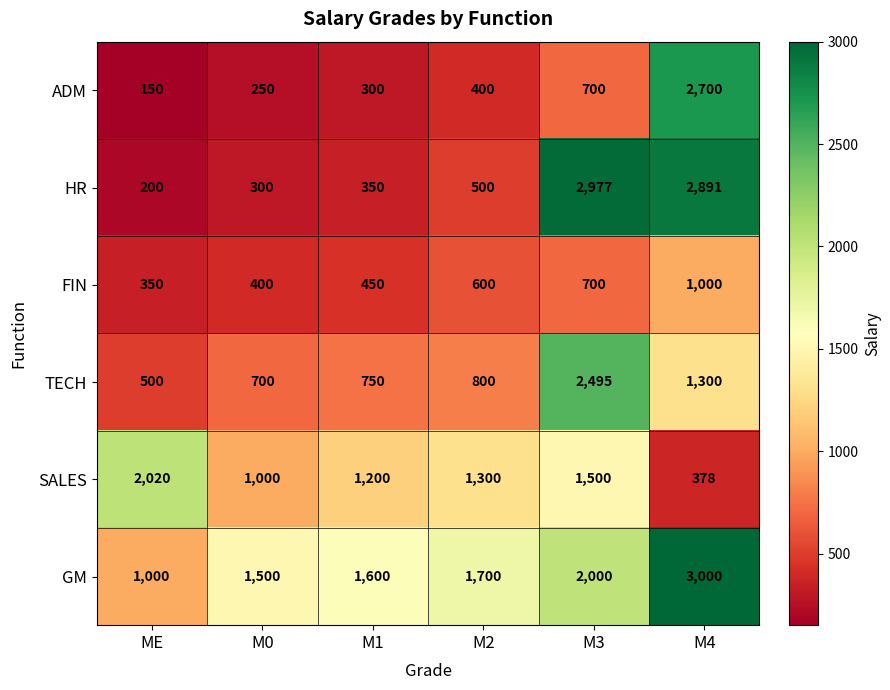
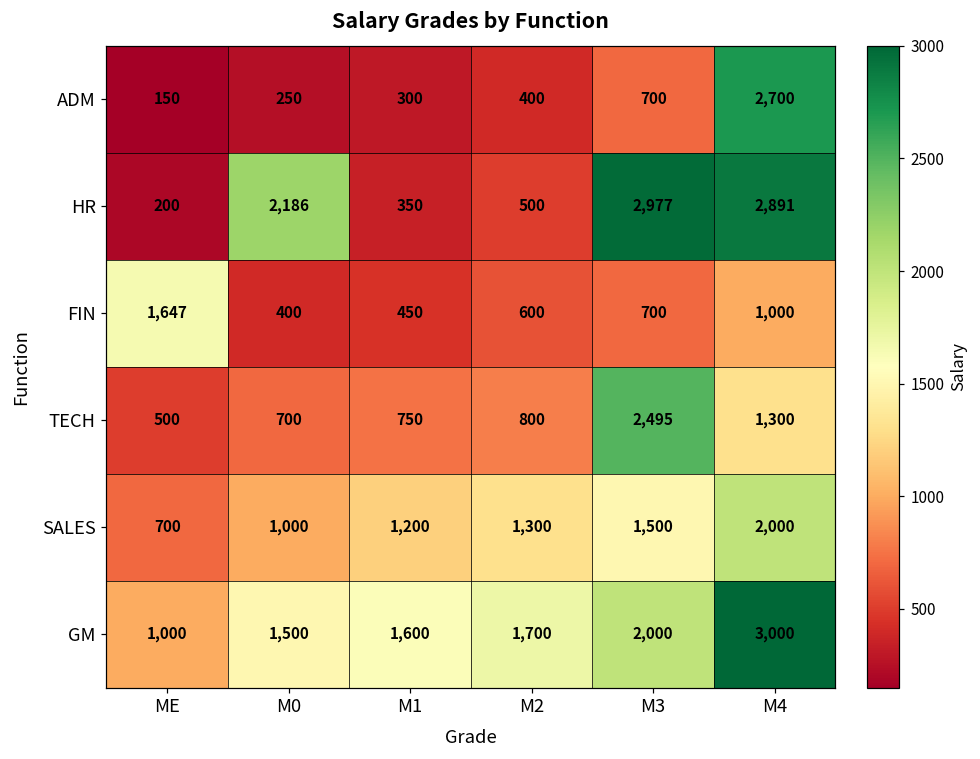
HR, M0: 300 -> 2,186
FIN, ME: 350 -> 1,647
SALES, ME: 2,020 -> 700
SALES, M4: 378 -> 2,000
